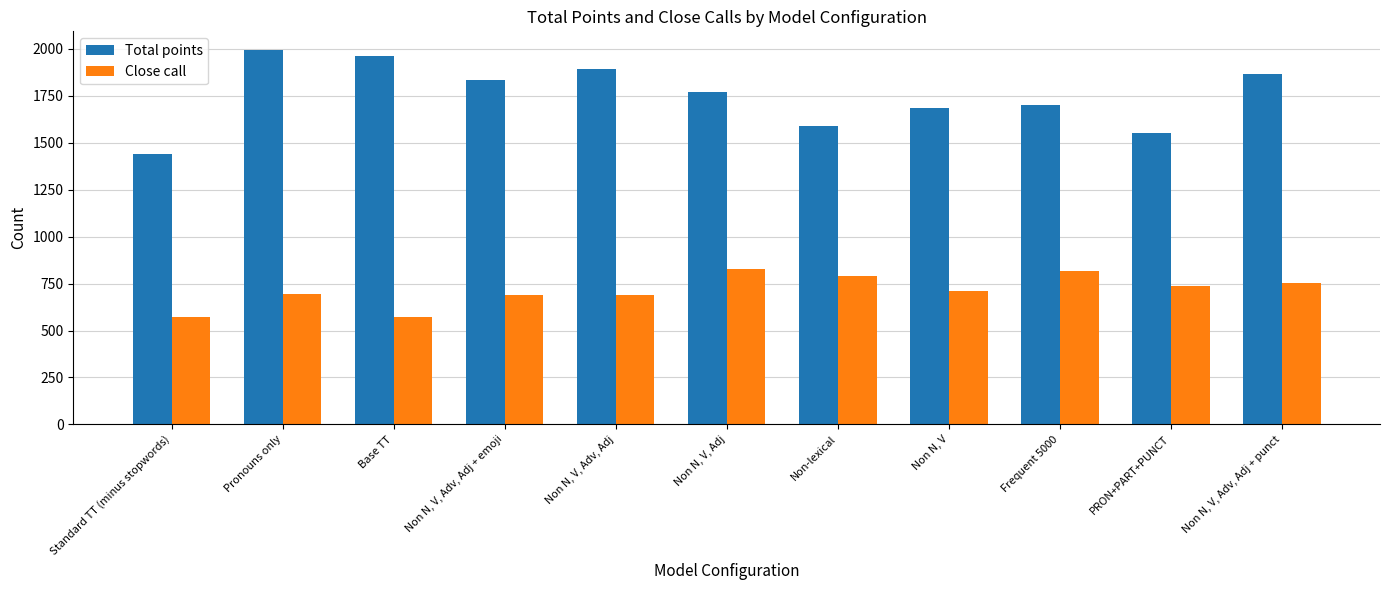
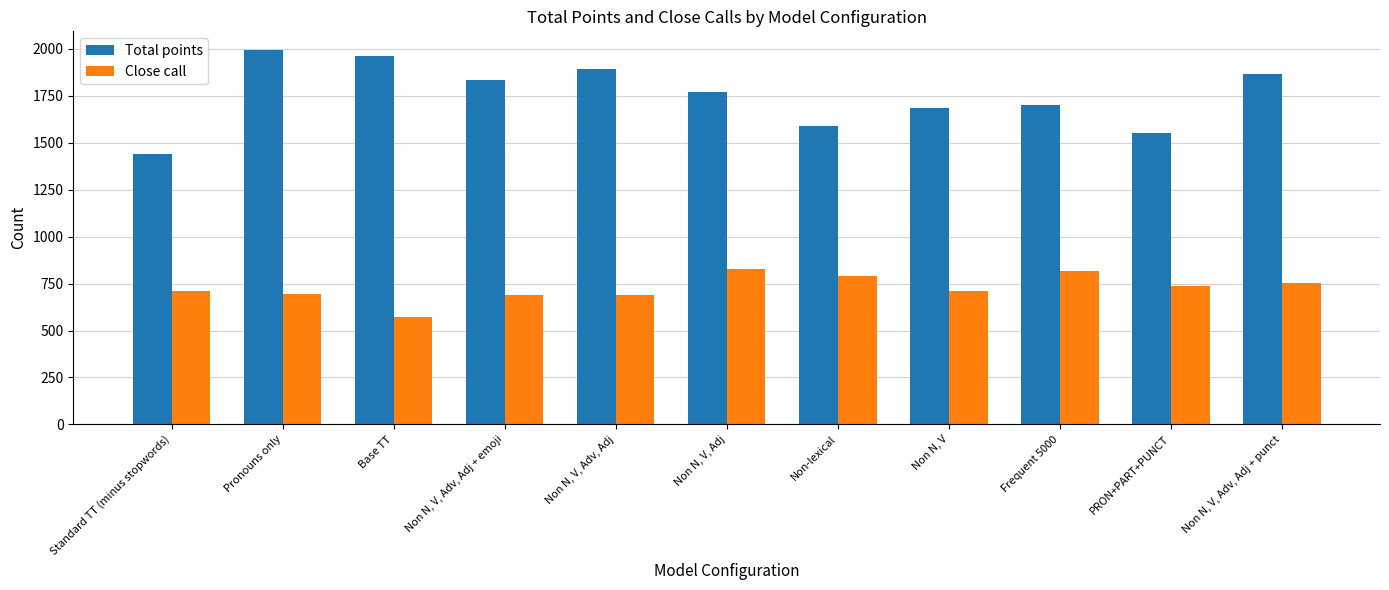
Close call, Standard TT (minus stopwords): 570 -> 710
